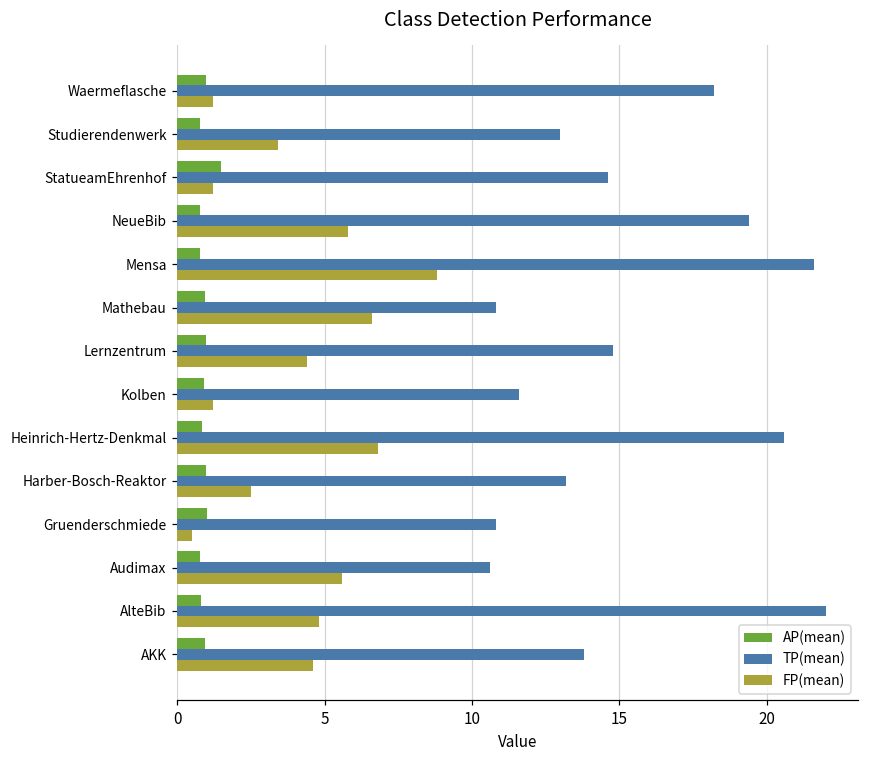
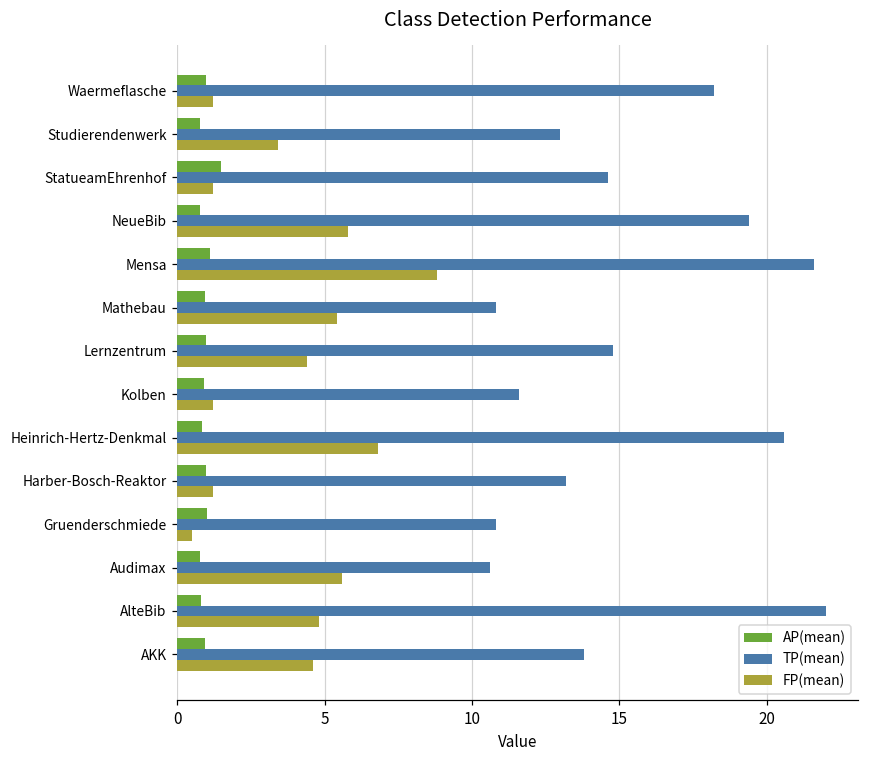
AP(mean), Mensa: 0.8 -> 1.1
FP(mean), Mathebau: 6.6 -> 5.4
FP(mean), Harber-Bosch-Reaktor: 2.5 -> 1.2
